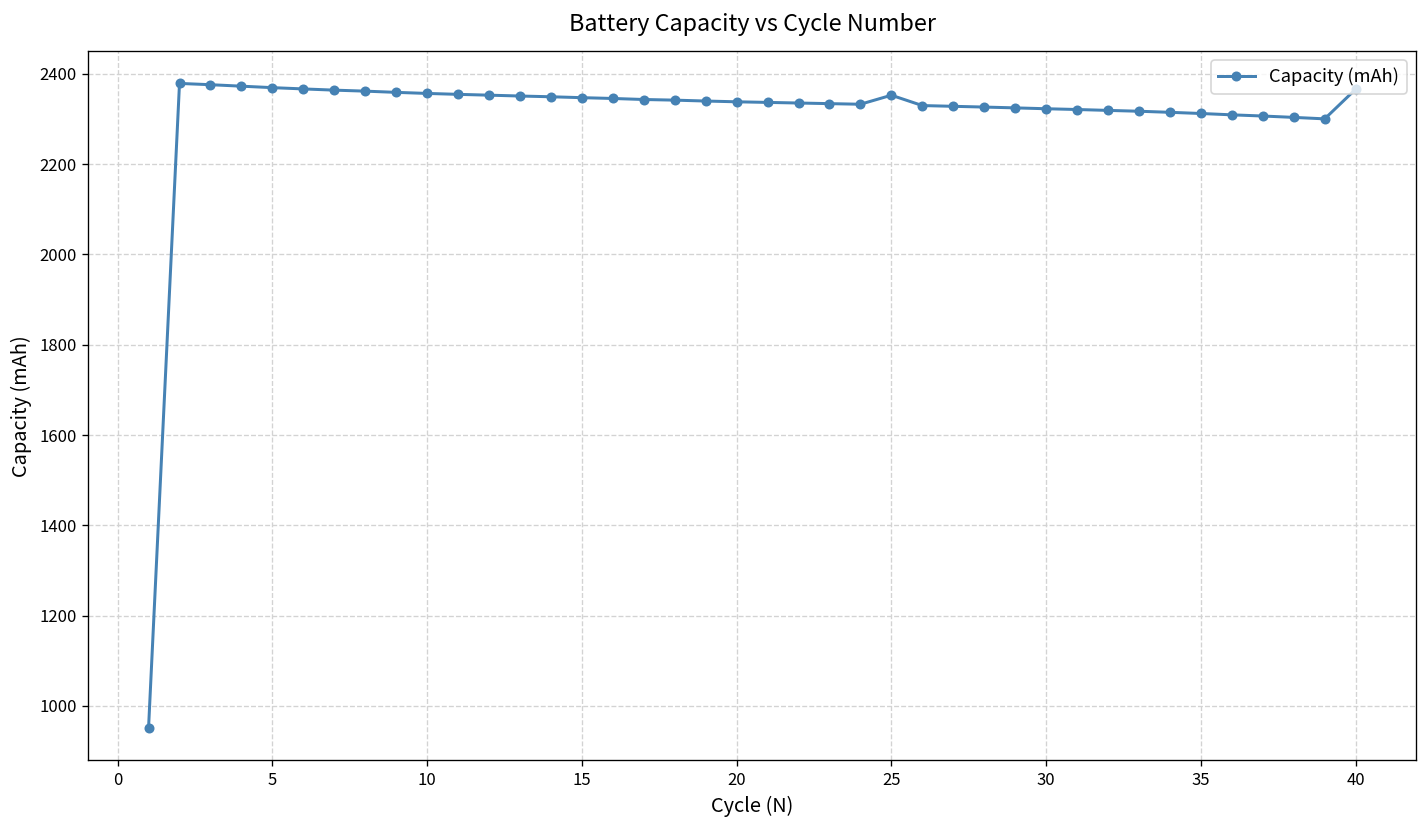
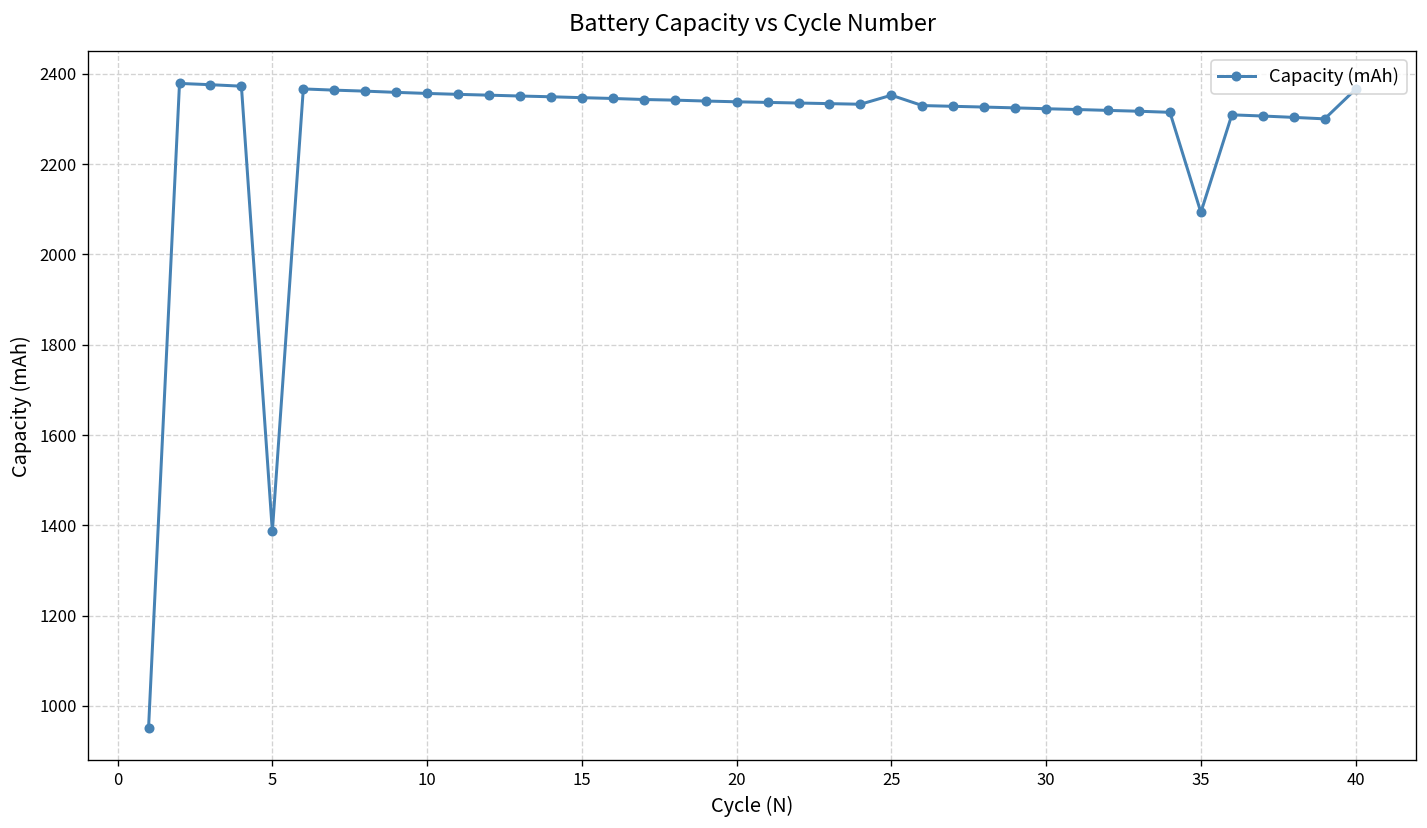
5: 2370 -> 1390
35: 2310 -> 2090
